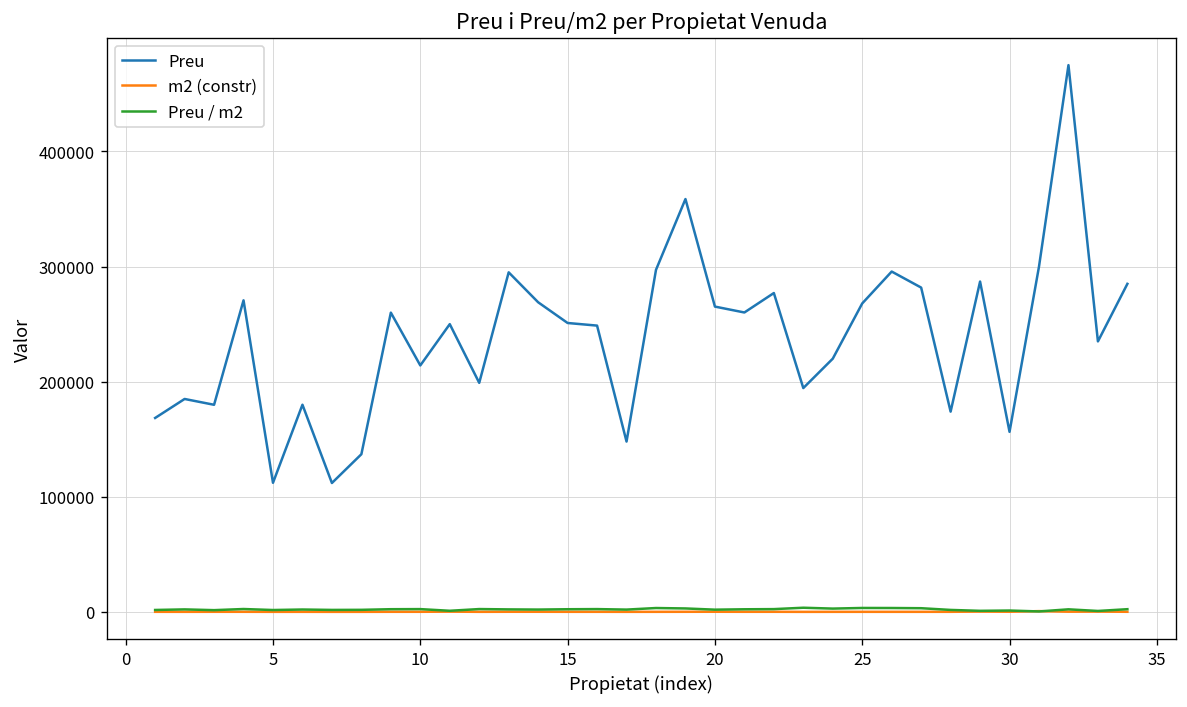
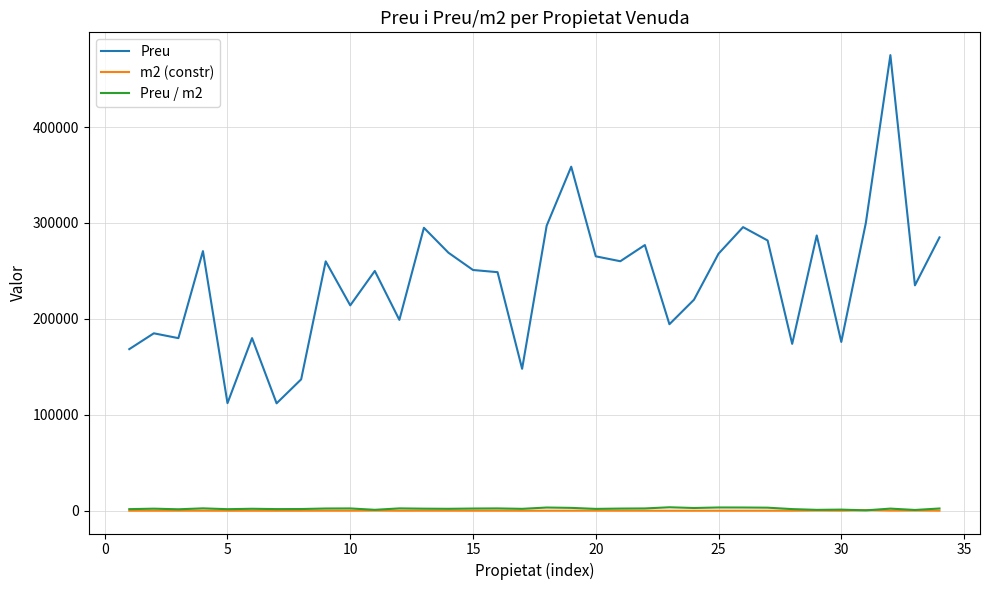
Preu, 30: 160000 -> 180000
